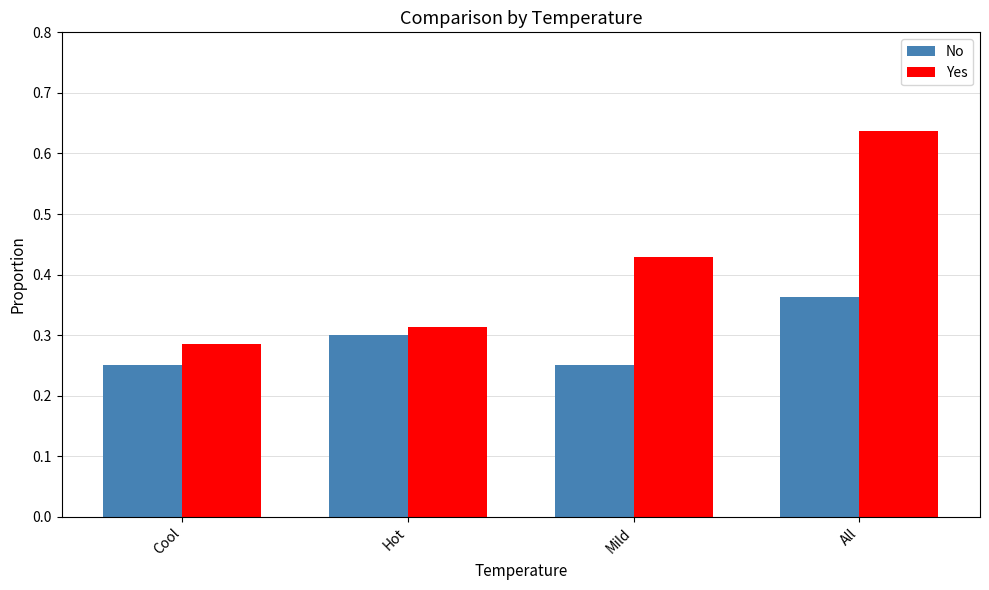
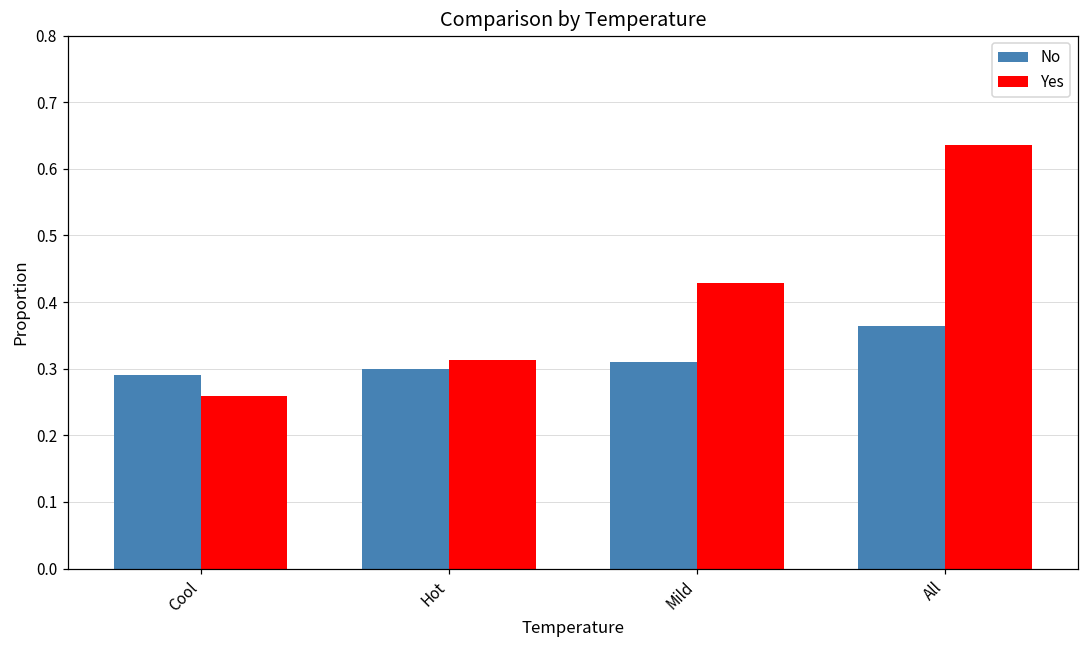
No, Cool: 0.25 -> 0.29
Yes, Cool: 0.29 -> 0.26
No, Mild: 0.25 -> 0.31
